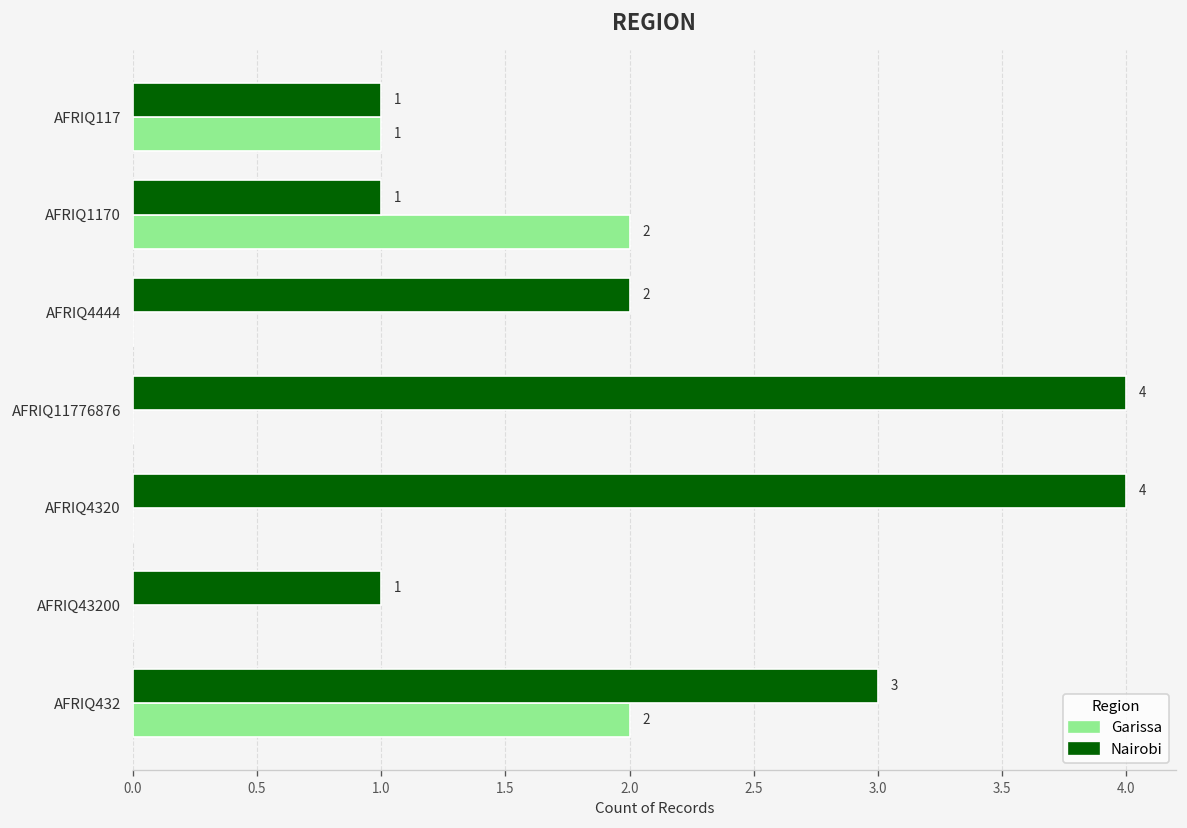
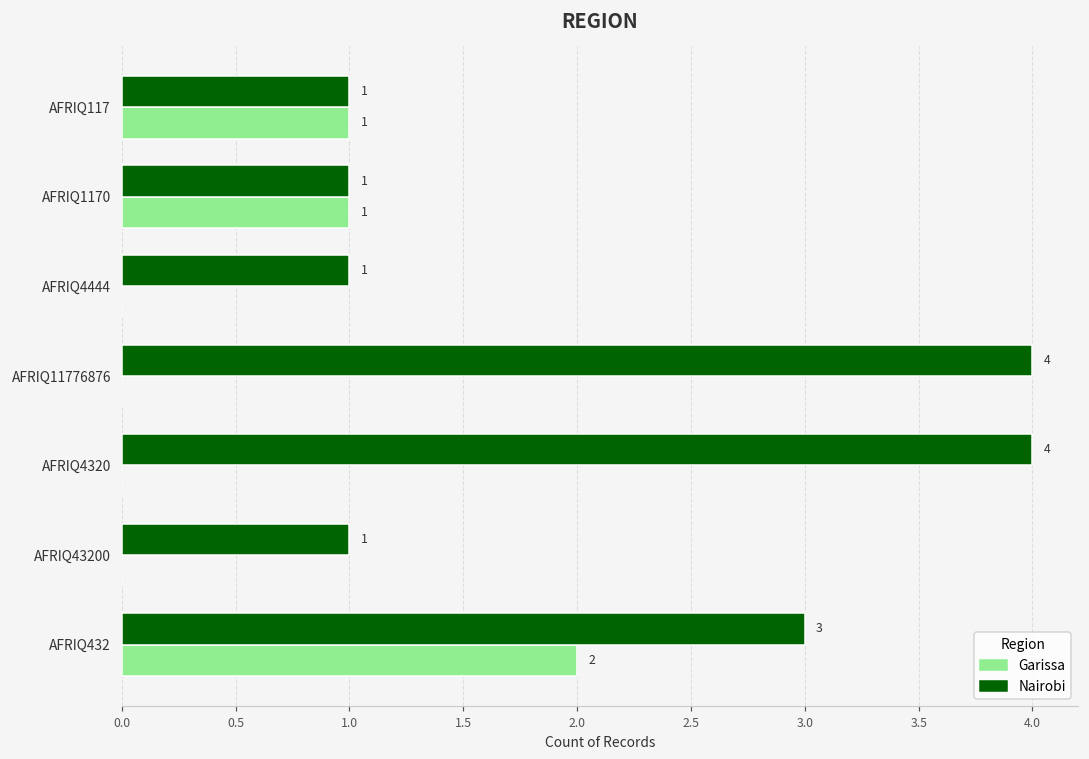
Garissa, AFRIQ1170: 2 -> 1
Nairobi, AFRIQ4444: 2 -> 1
